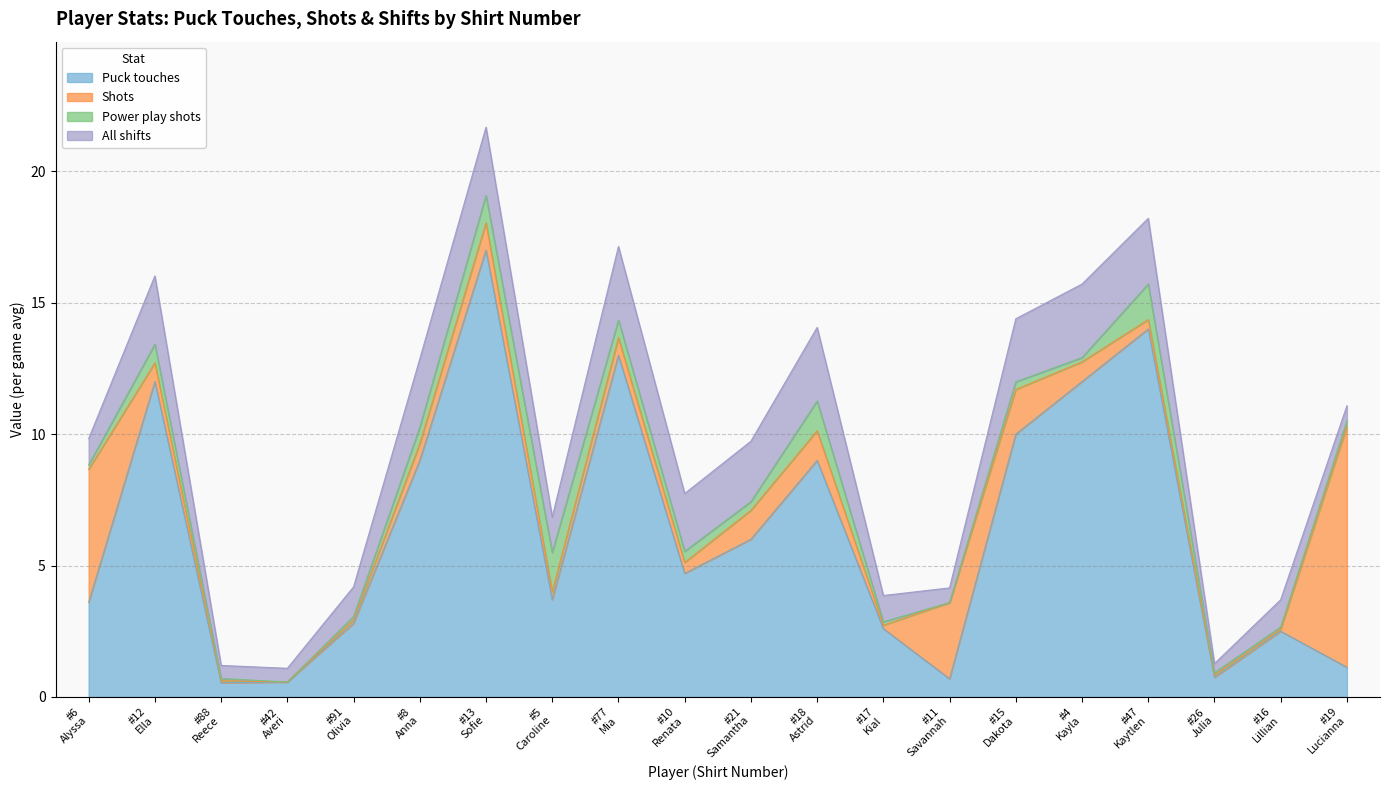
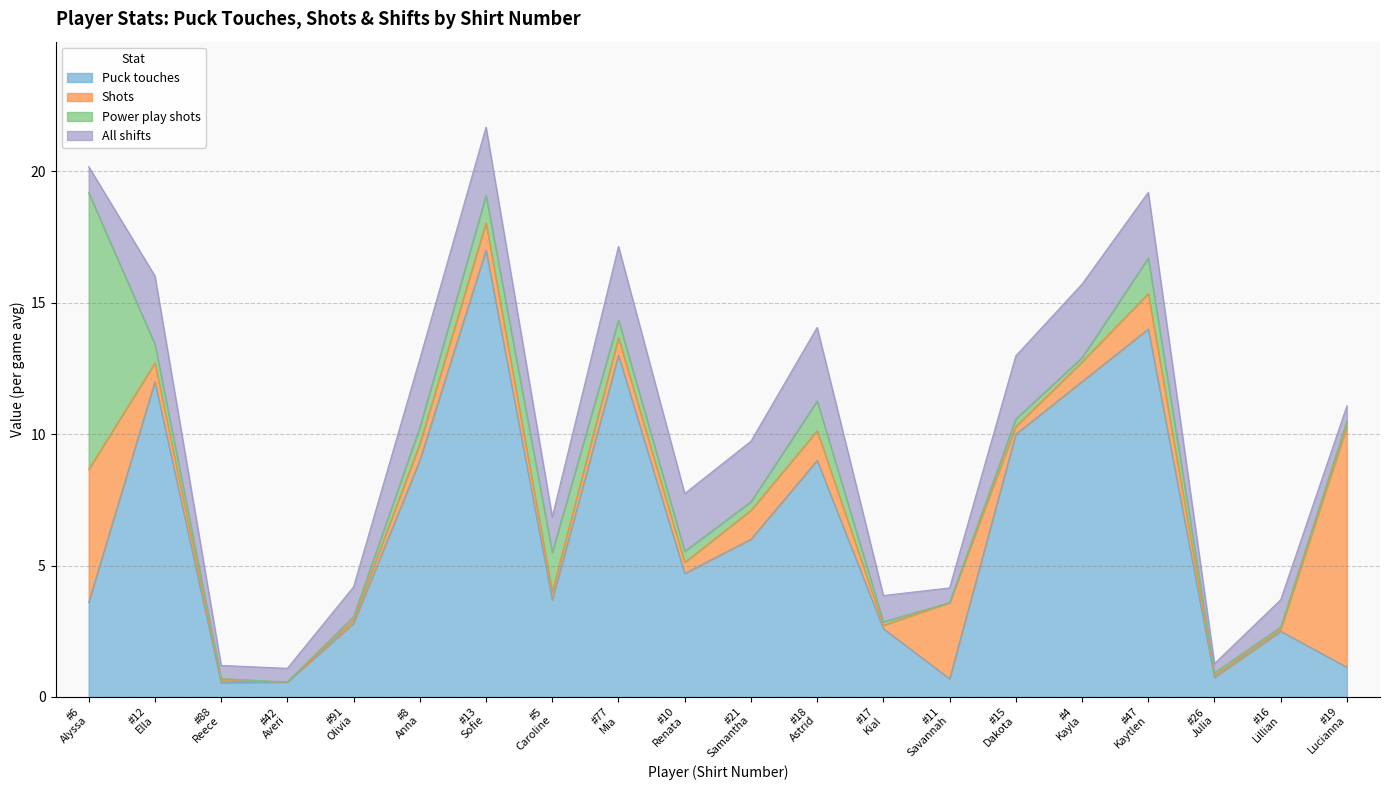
Power play shots, #6 Alyssa: 0.2 -> 10.5
Shots, #15 Dakota: 1.7 -> 0.3
Shots, #47 Kaytlen: 0.4 -> 1.3
